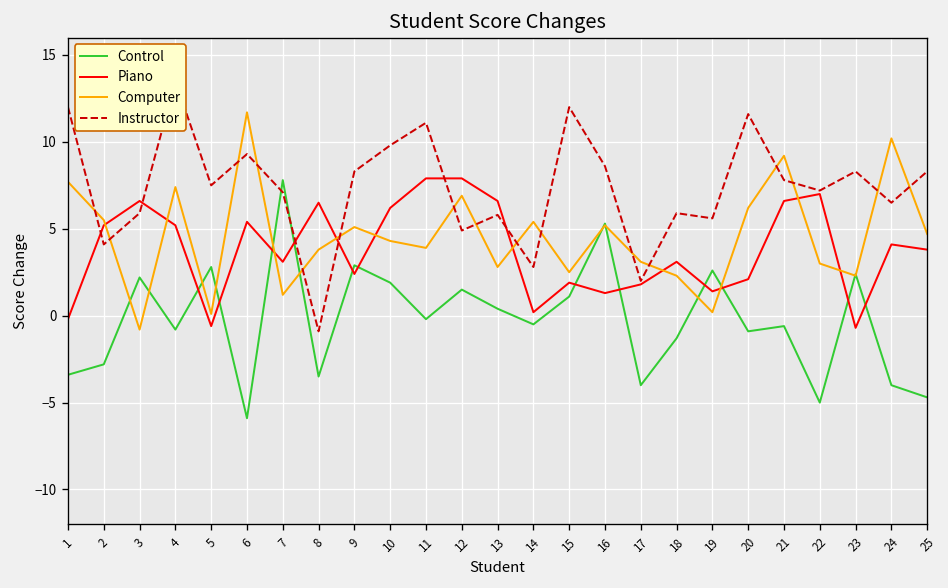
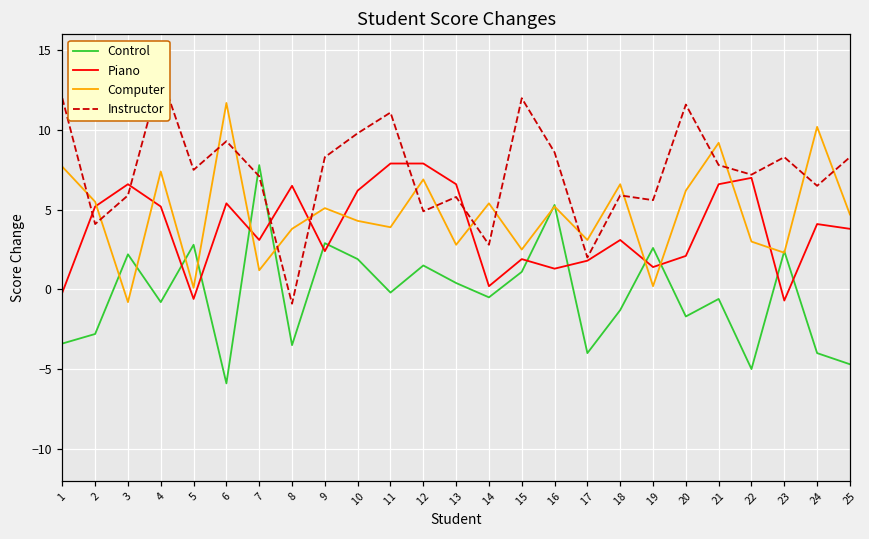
Computer, 18: 2.3 -> 6.6
Control, 20: -0.9 -> -1.7
